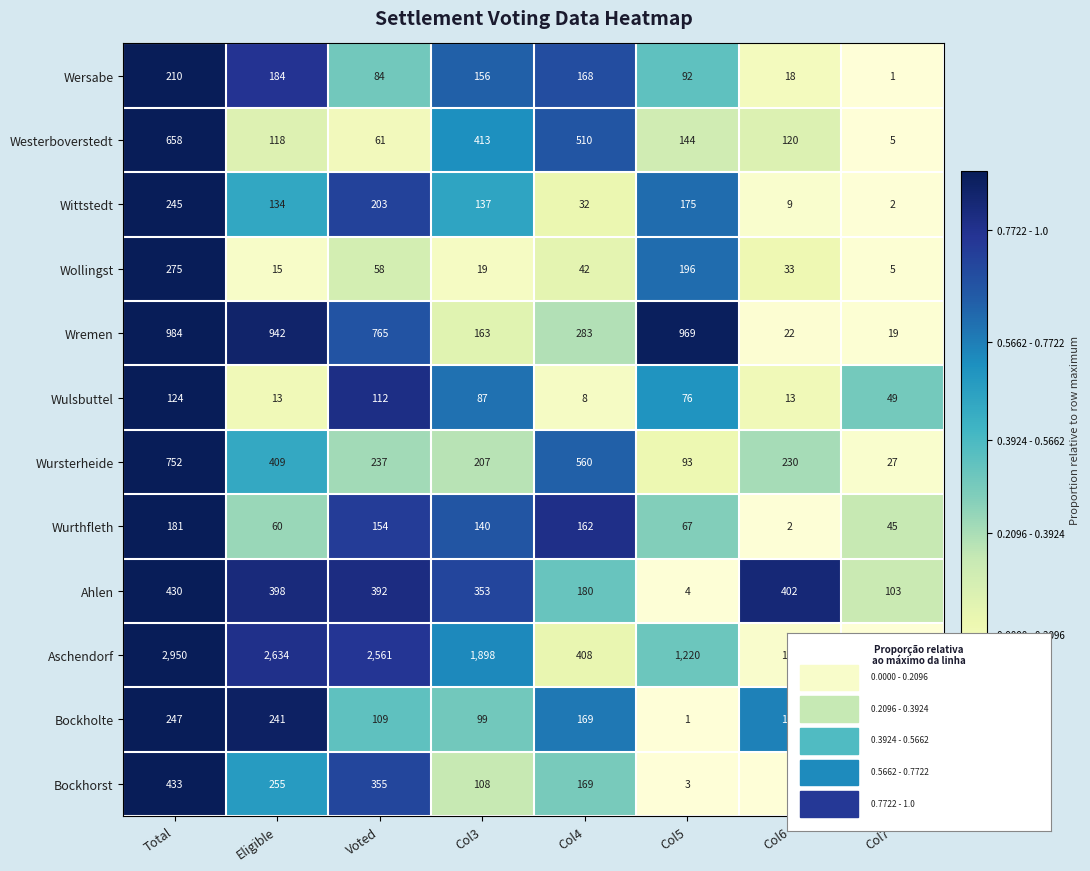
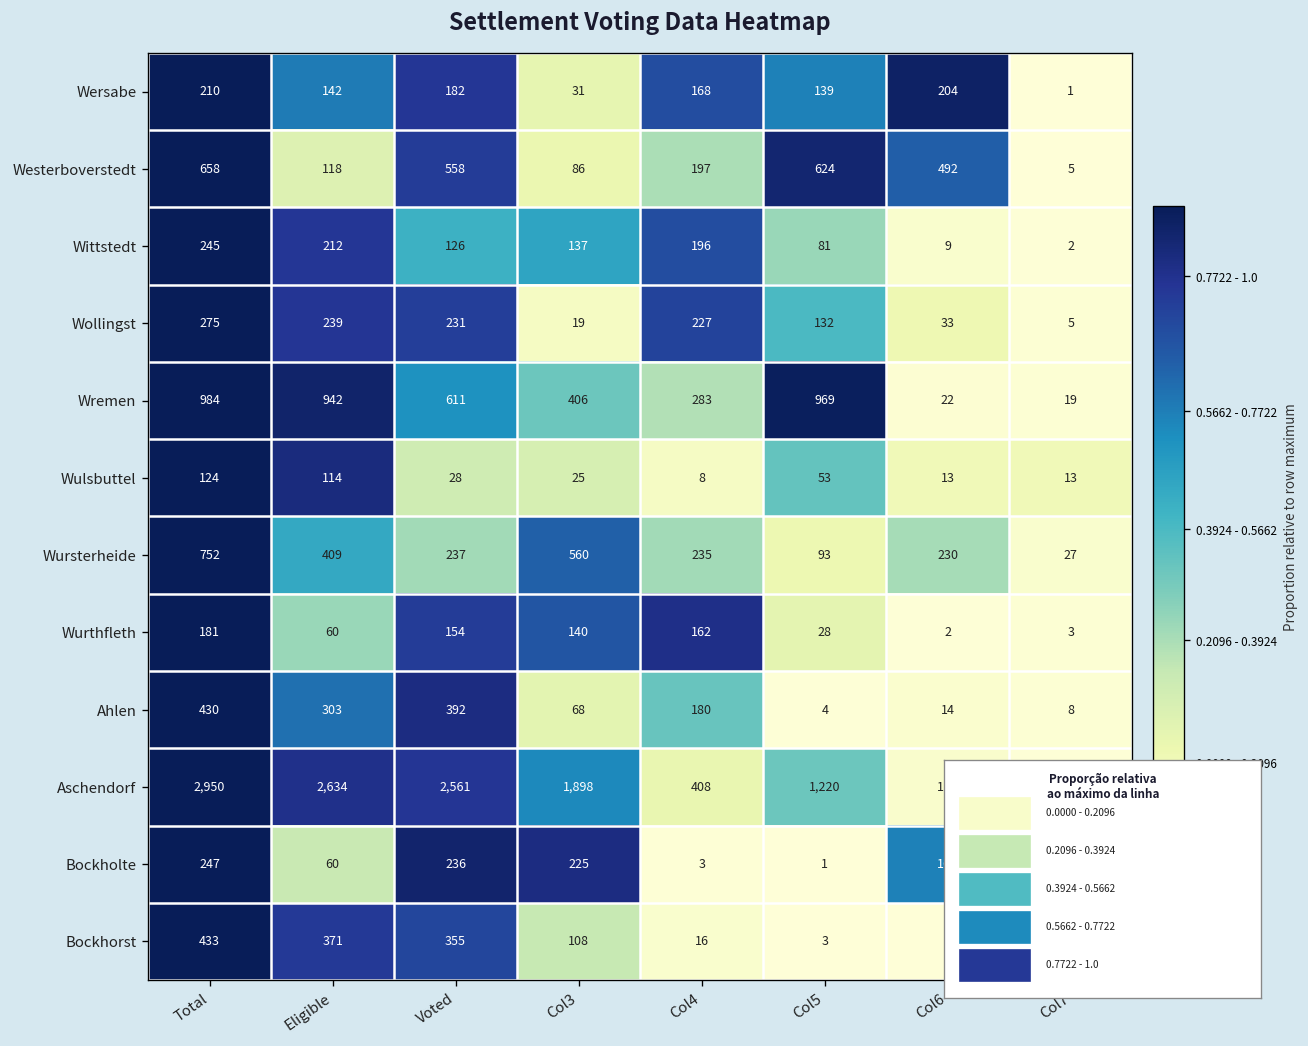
Wersabe, Eligible: 184 -> 142
Wersabe, Voted: 84 -> 182
Wersabe, Col3: 156 -> 31
Wersabe, Col5: 92 -> 139
Wersabe, Col6: 18 -> 204
Westerboverstedt, Voted: 61 -> 558
Westerboverstedt, Col3: 413 -> 86
Westerboverstedt, Col4: 510 -> 197
Westerboverstedt, Col5: 144 -> 624
Westerboverstedt, Col6: 120 -> 492
Wittstedt, Eligible: 134 -> 212
Wittstedt, Voted: 203 -> 126
Wittstedt, Col4: 32 -> 196
Wittstedt, Col5: 175 -> 81
Wollingst, Eligible: 15 -> 239
Wollingst, Voted: 58 -> 231
Wollingst, Col4: 42 -> 227
Wollingst, Col5: 196 -> 132
Wremen, Voted: 765 -> 611
Wremen, Col3: 163 -> 406
Wulsbuttel, Eligible: 13 -> 114
Wulsbuttel, Voted: 112 -> 28
Wulsbuttel, Col3: 87 -> 25
Wulsbuttel, Col5: 76 -> 53
Wulsbuttel, Col7: 49 -> 13
Wursterheide, Col3: 207 -> 560
Wursterheide, Col4: 560 -> 235
Wurthfleth, Col5: 67 -> 28
Wurthfleth, Col7: 45 -> 3
Ahlen, Eligible: 398 -> 303
Ahlen, Col3: 353 -> 68
Ahlen, Col6: 402 -> 14
Ahlen, Col7: 103 -> 8
Bockholte, Eligible: 241 -> 60
Bockholte, Voted: 109 -> 236
Bockholte, Col3: 99 -> 225
Bockholte, Col4: 169 -> 3
Bockhorst, Eligible: 255 -> 371
Bockhorst, Col4: 169 -> 16
